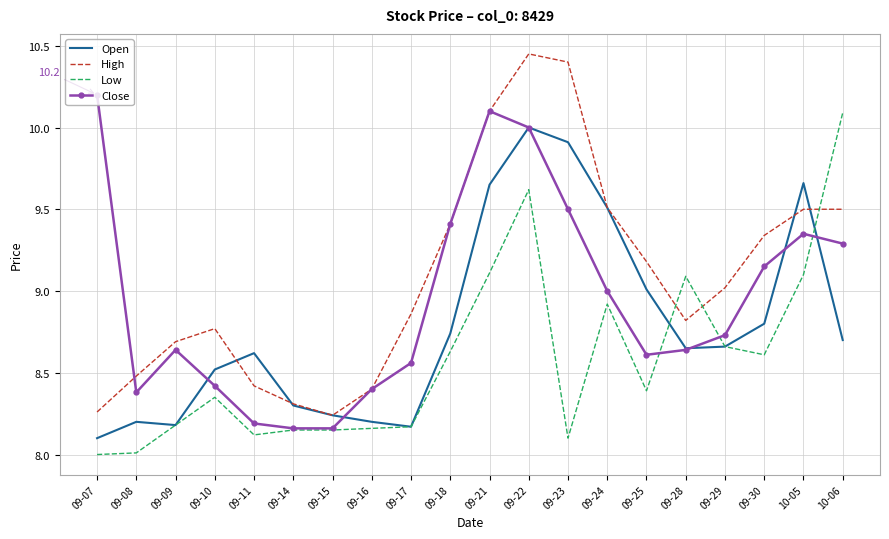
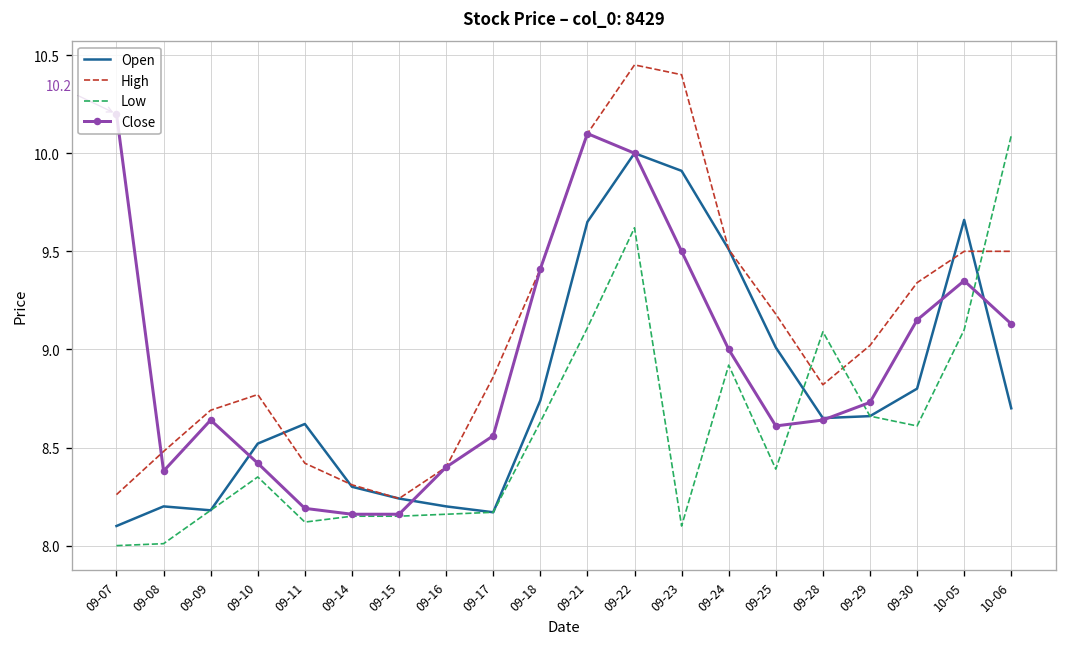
Close, 10-06: 9.29 -> 9.13
